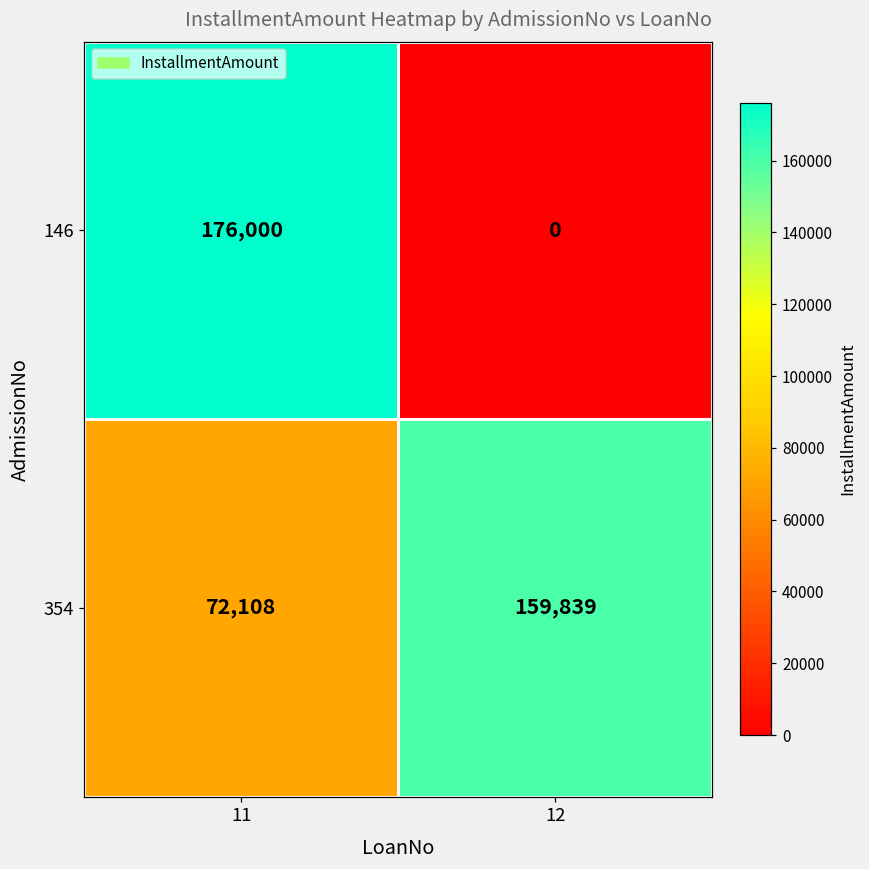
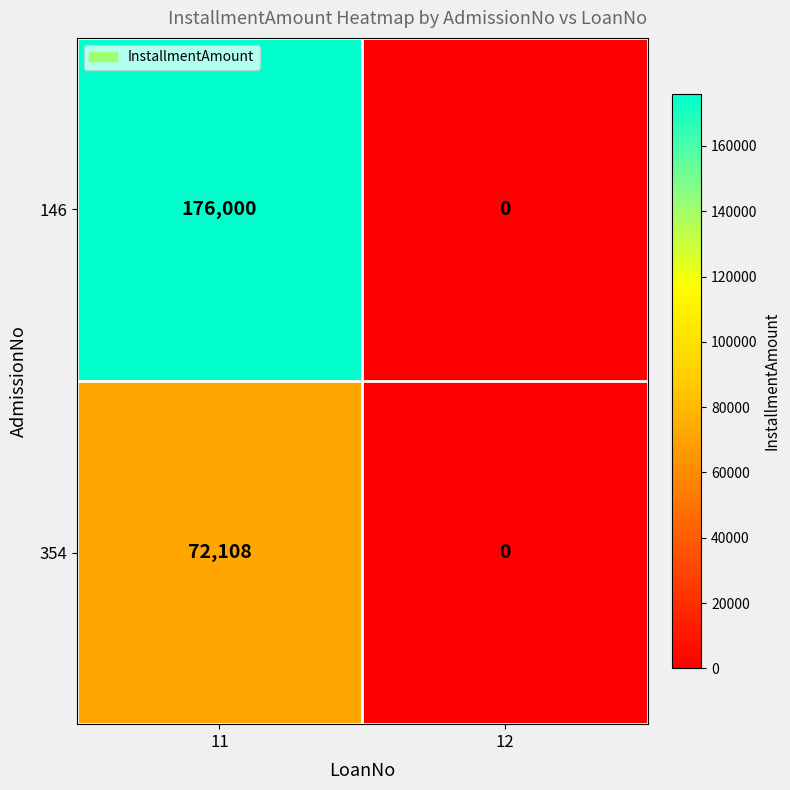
354, 12: 159,839 -> 0
